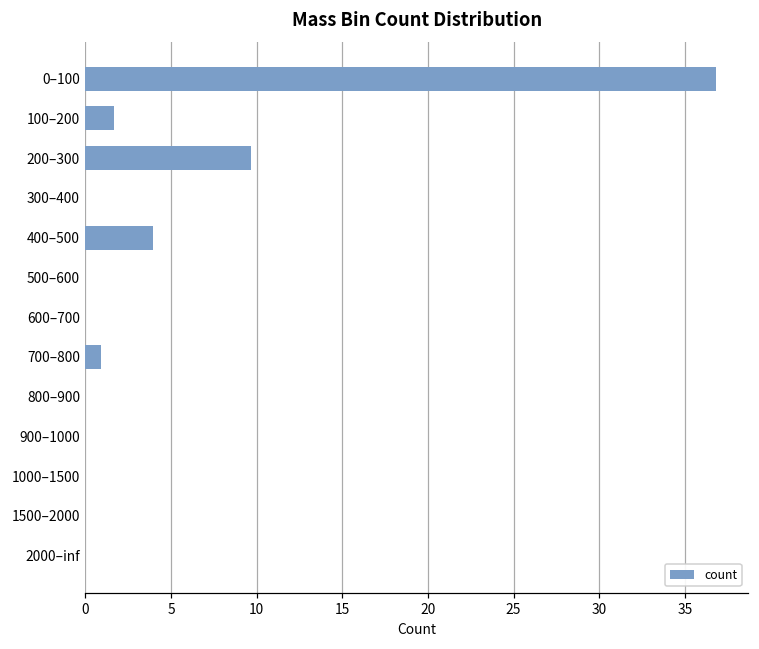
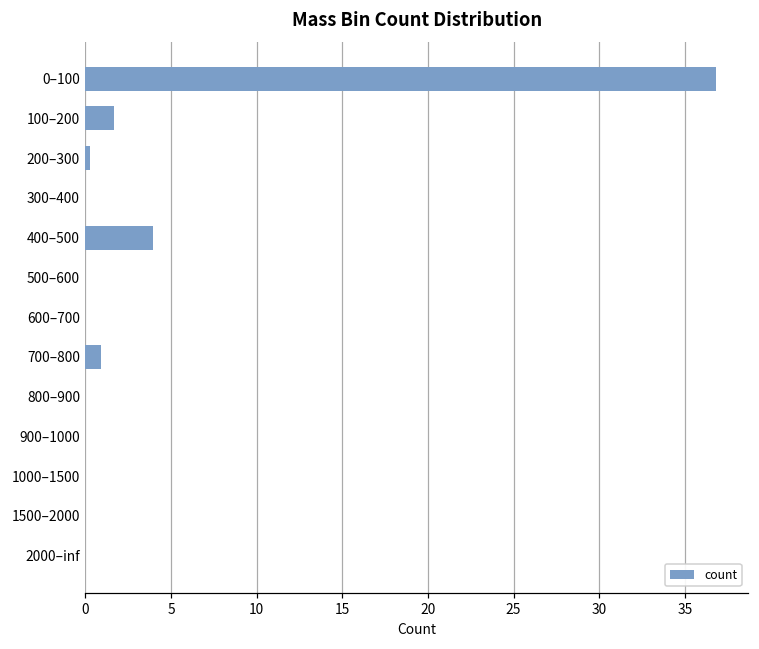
200–300: 9.7 -> 0.3
